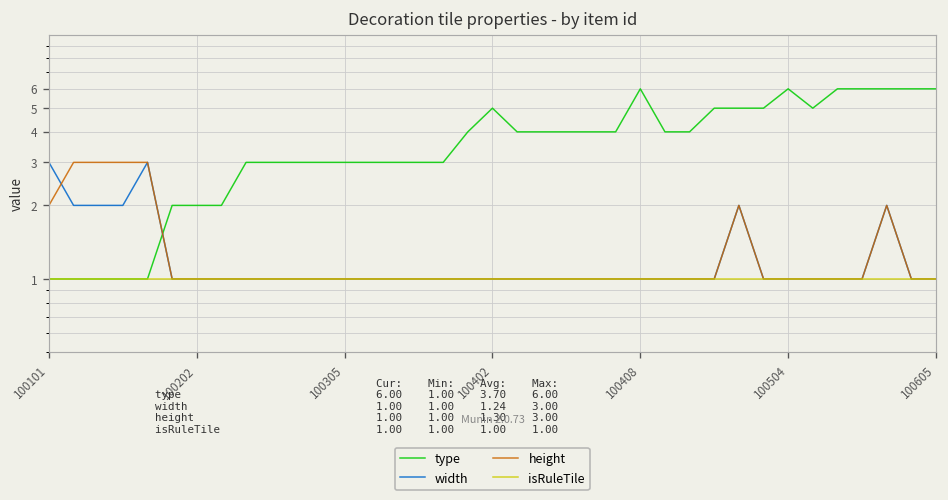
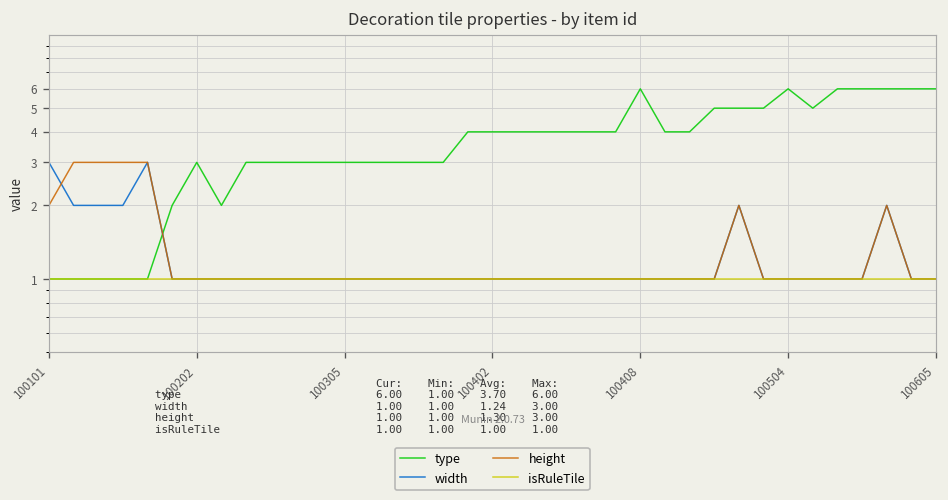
type, 100202: 2 -> 3
type, 100402: 5 -> 4
